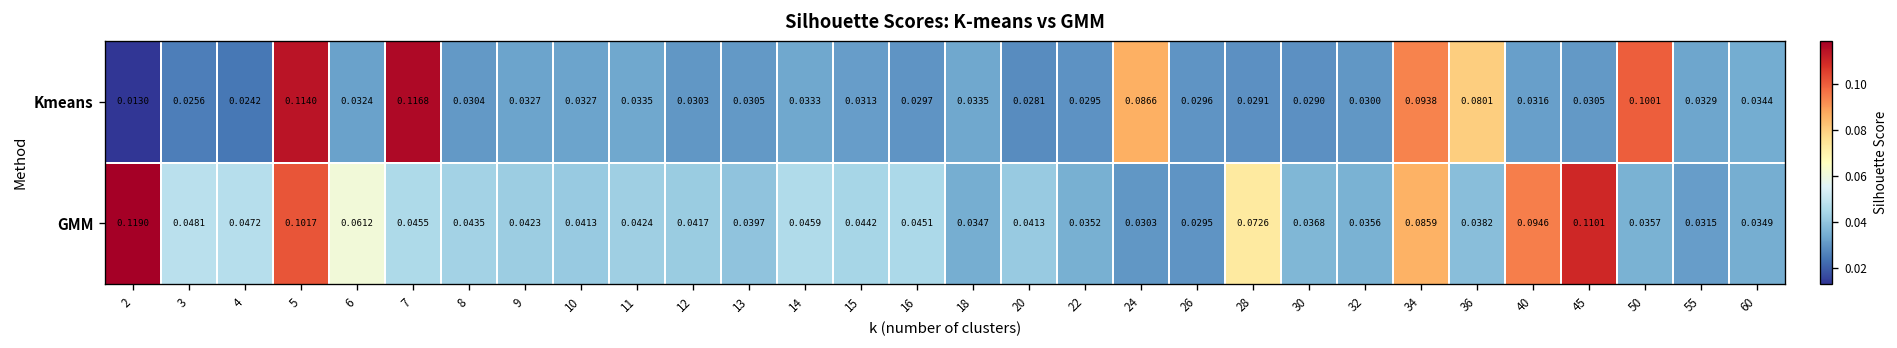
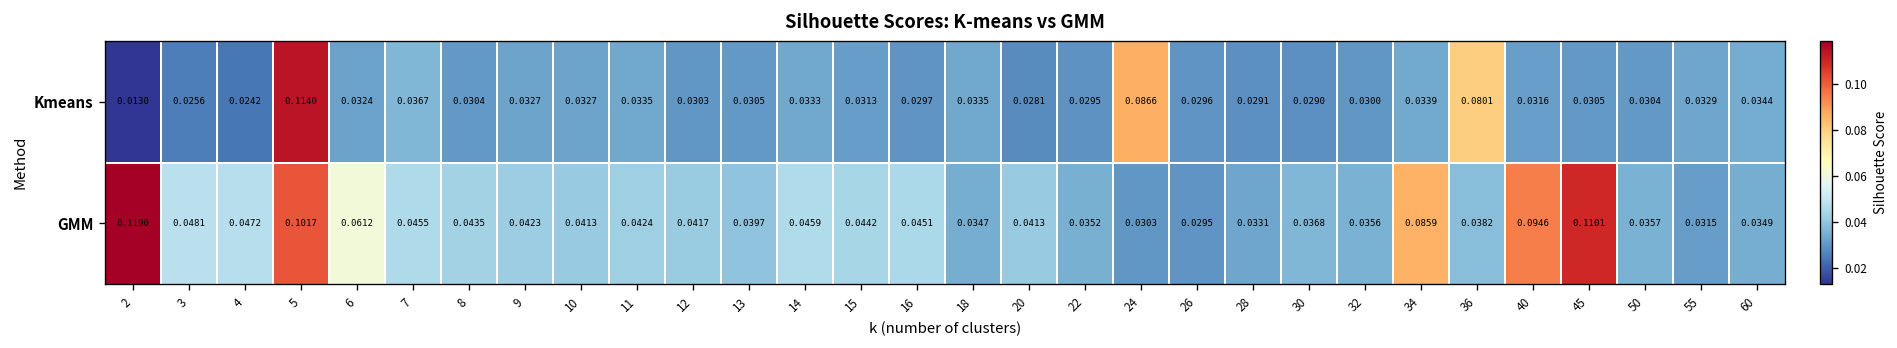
Kmeans, 7: 0.1168 -> 0.0367
Kmeans, 34: 0.0938 -> 0.0339
Kmeans, 50: 0.1001 -> 0.0304
GMM, 28: 0.0726 -> 0.0331
